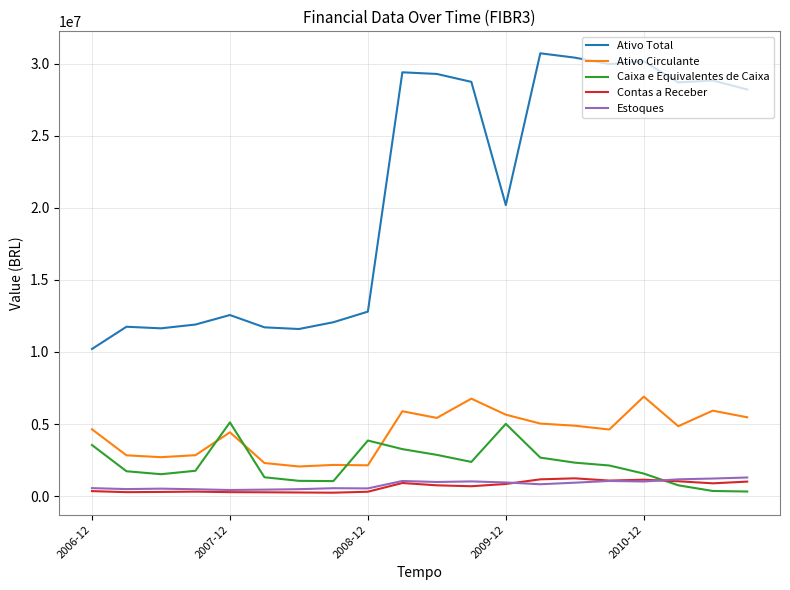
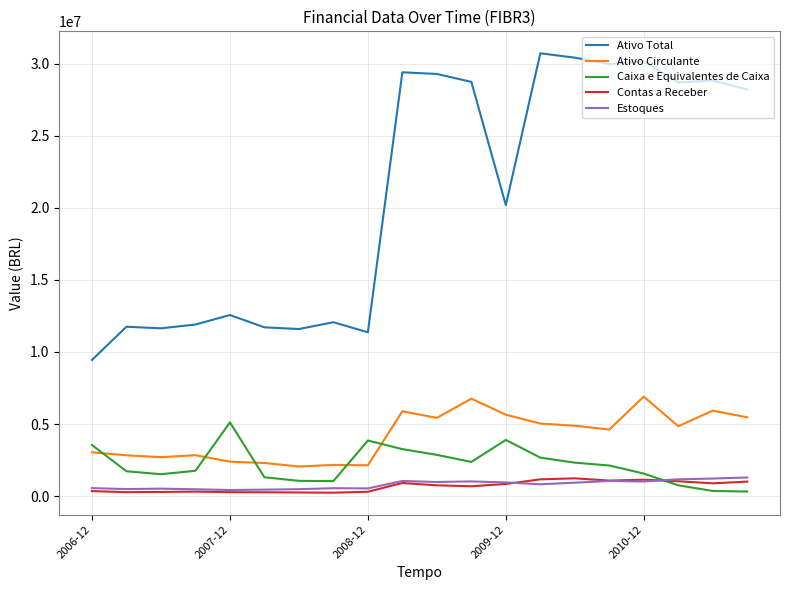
Ativo Total, 2006-12: 10200000 -> 9400000
Ativo Circulante, 2006-12: 4600000 -> 3000000
Ativo Circulante, 2007-12: 4400000 -> 2400000
Ativo Total, 2008-12: 12800000 -> 11400000
Caixa e Equivalentes de Caixa, 2009-12: 5000000 -> 3900000
